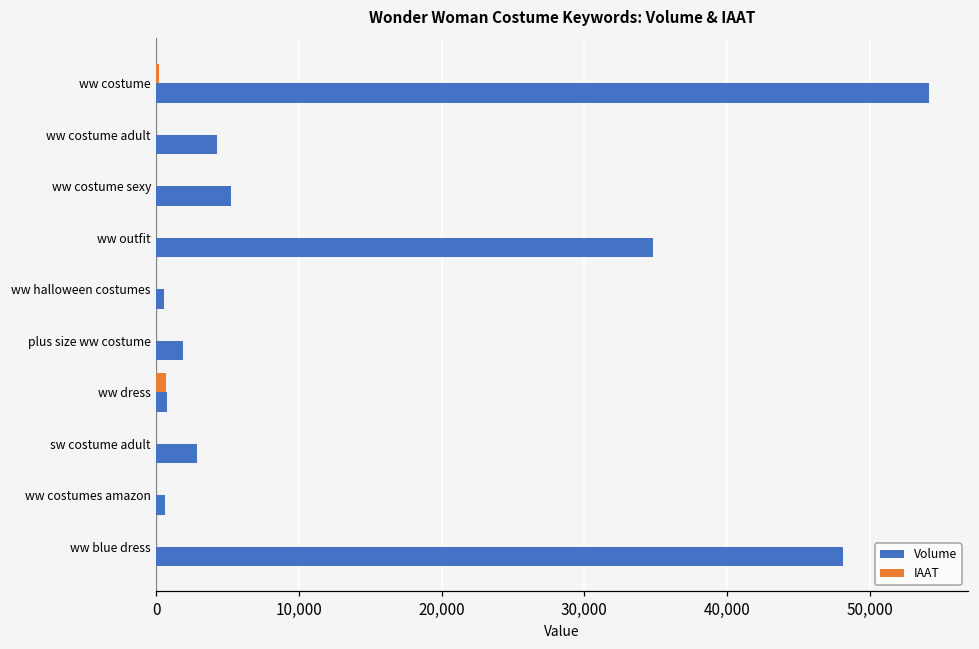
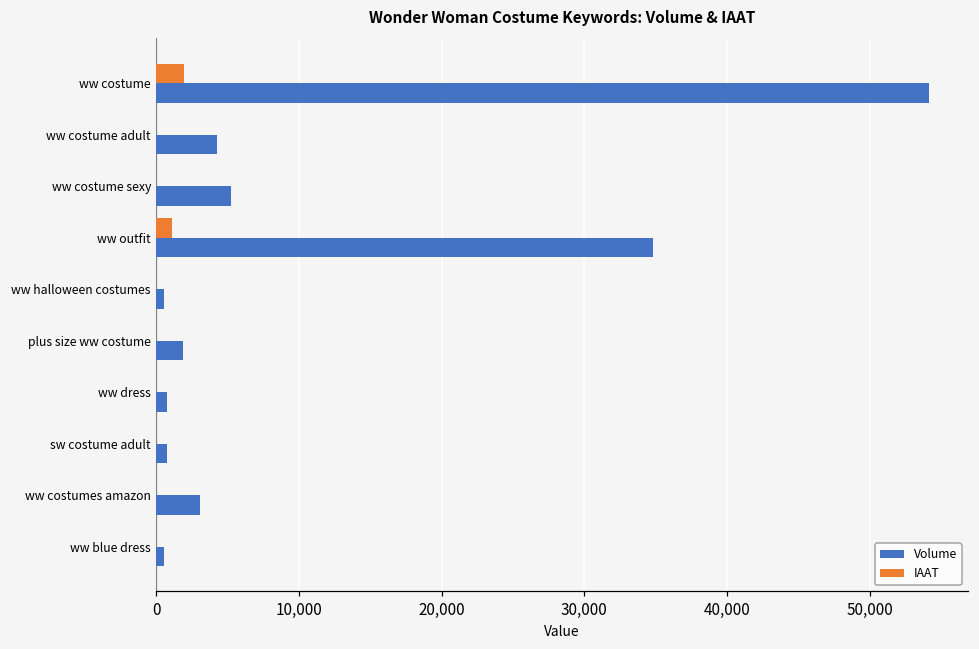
IAAT, ww costume: 200 -> 2,000
IAAT, ww outfit: 0 -> 1,100
IAAT, ww dress: 700 -> 0
Volume, sw costume adult: 2,800 -> 700
Volume, ww costumes amazon: 600 -> 3,100
Volume, ww blue dress: 48,100 -> 500
